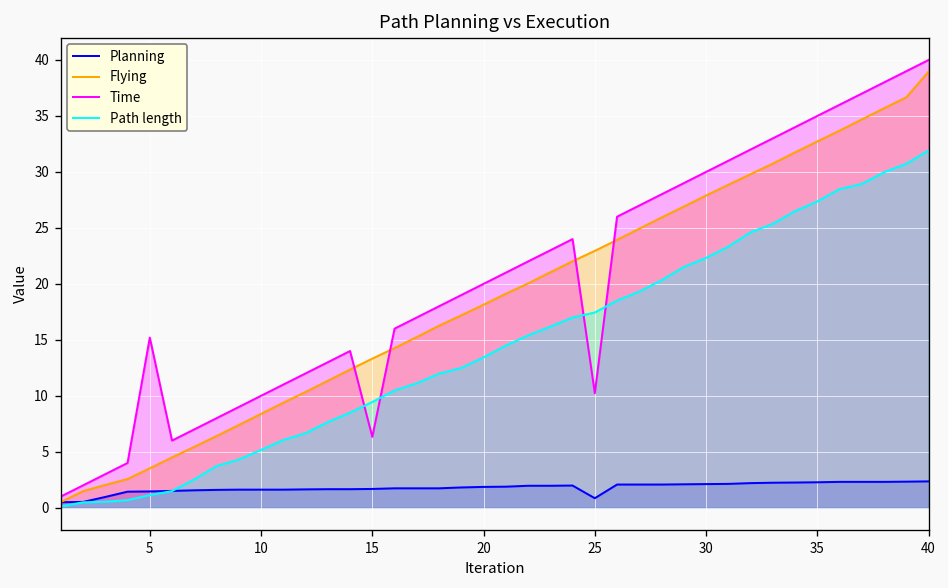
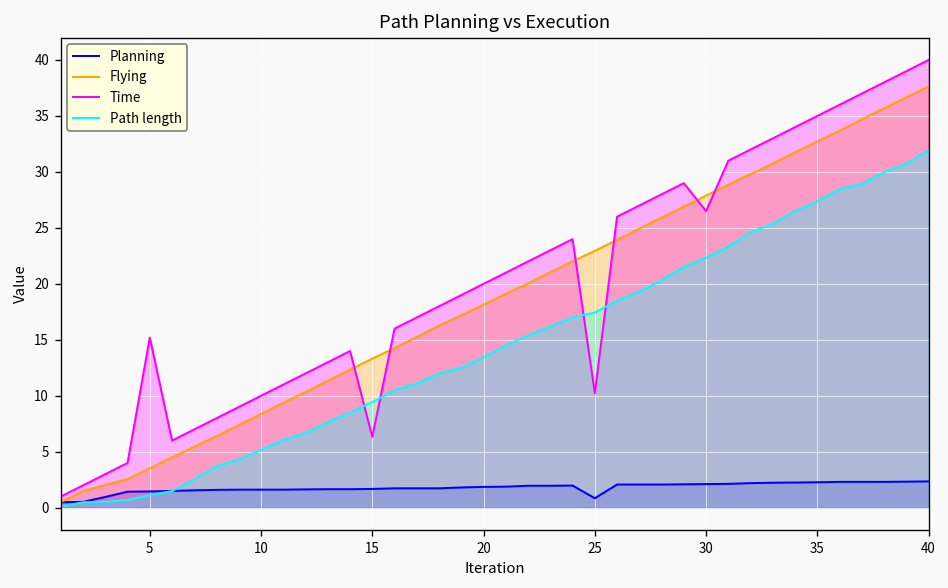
Time, 30: 30 -> 26
Flying, 40: 39 -> 38
